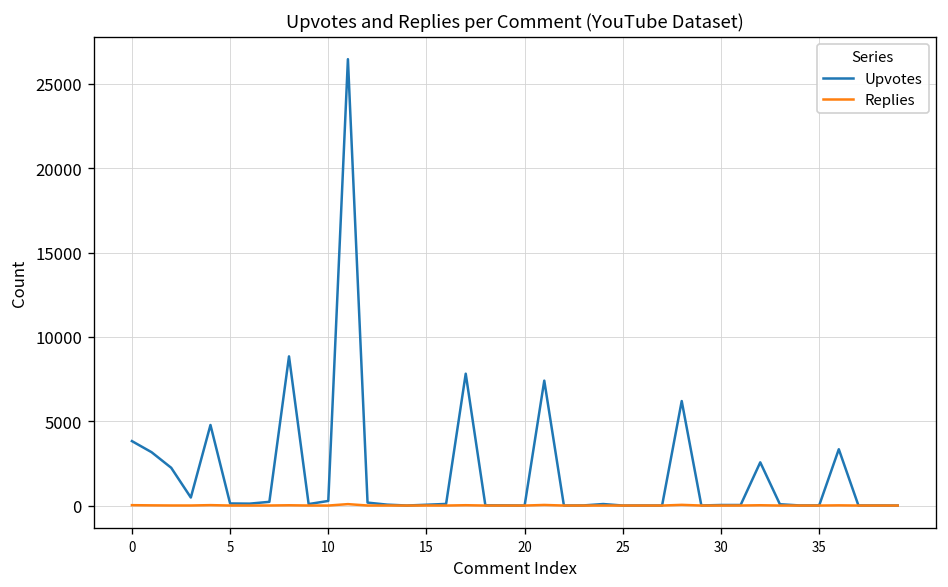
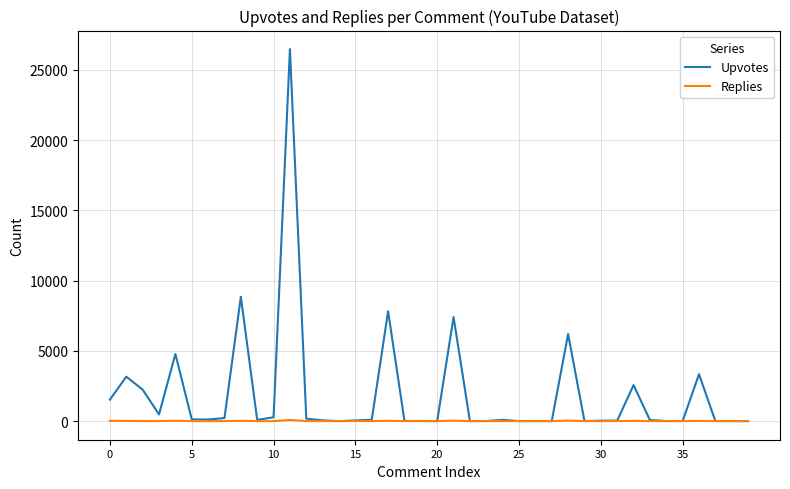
Upvotes, 0: 3800 -> 1500
